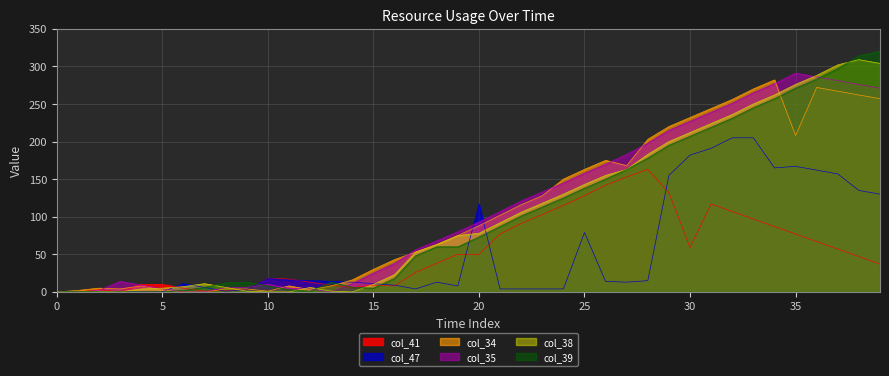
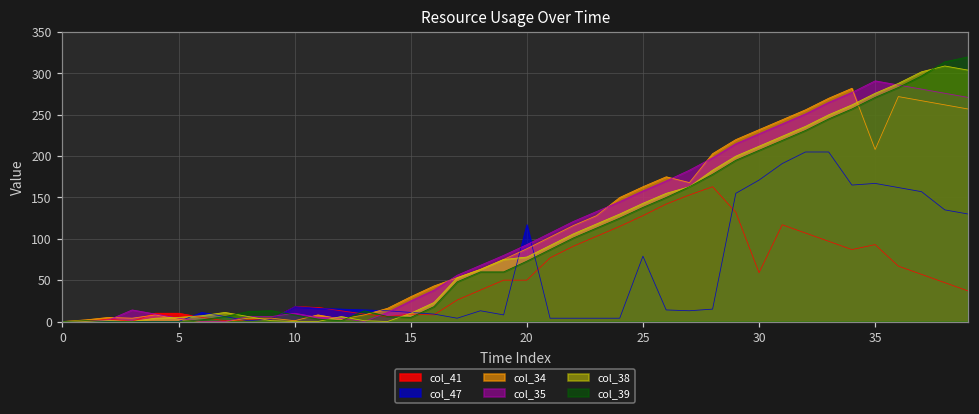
col_47, 30: 180 -> 170
col_41, 35: 80 -> 90
